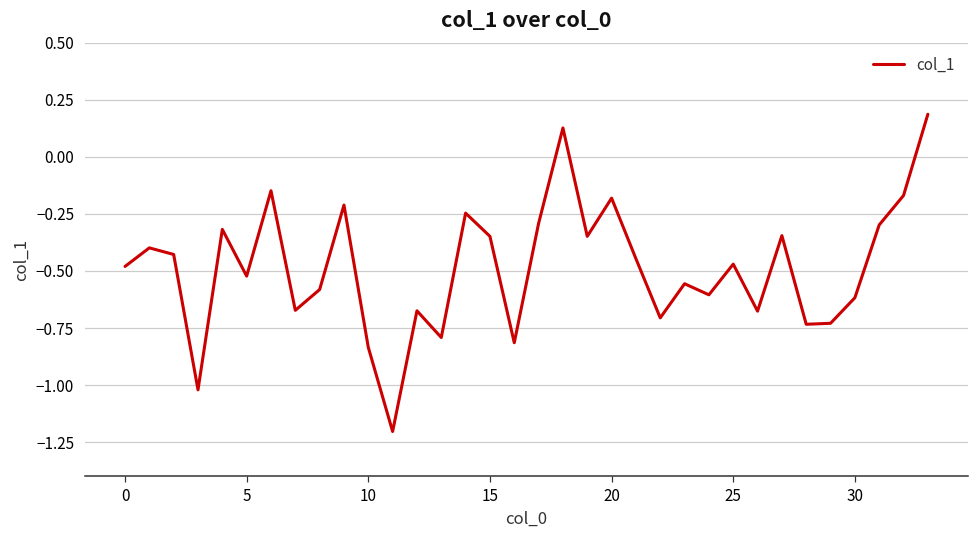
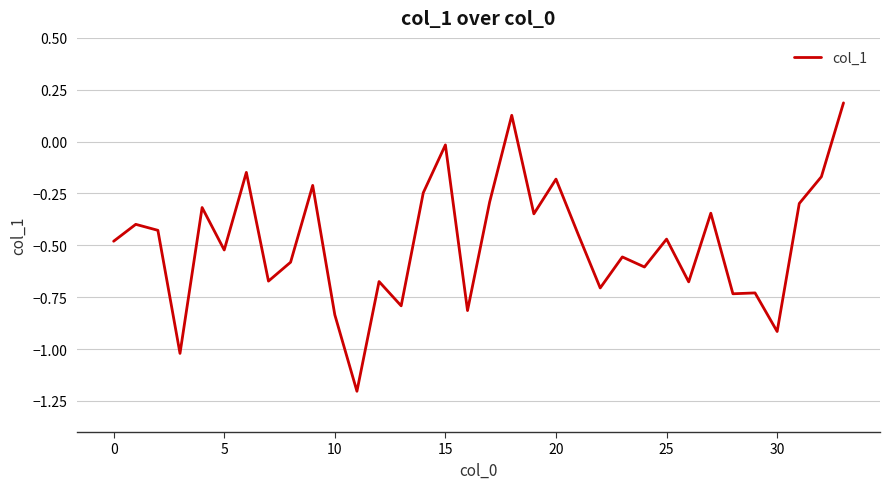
15: -0.35 -> -0.02
30: -0.62 -> -0.92
